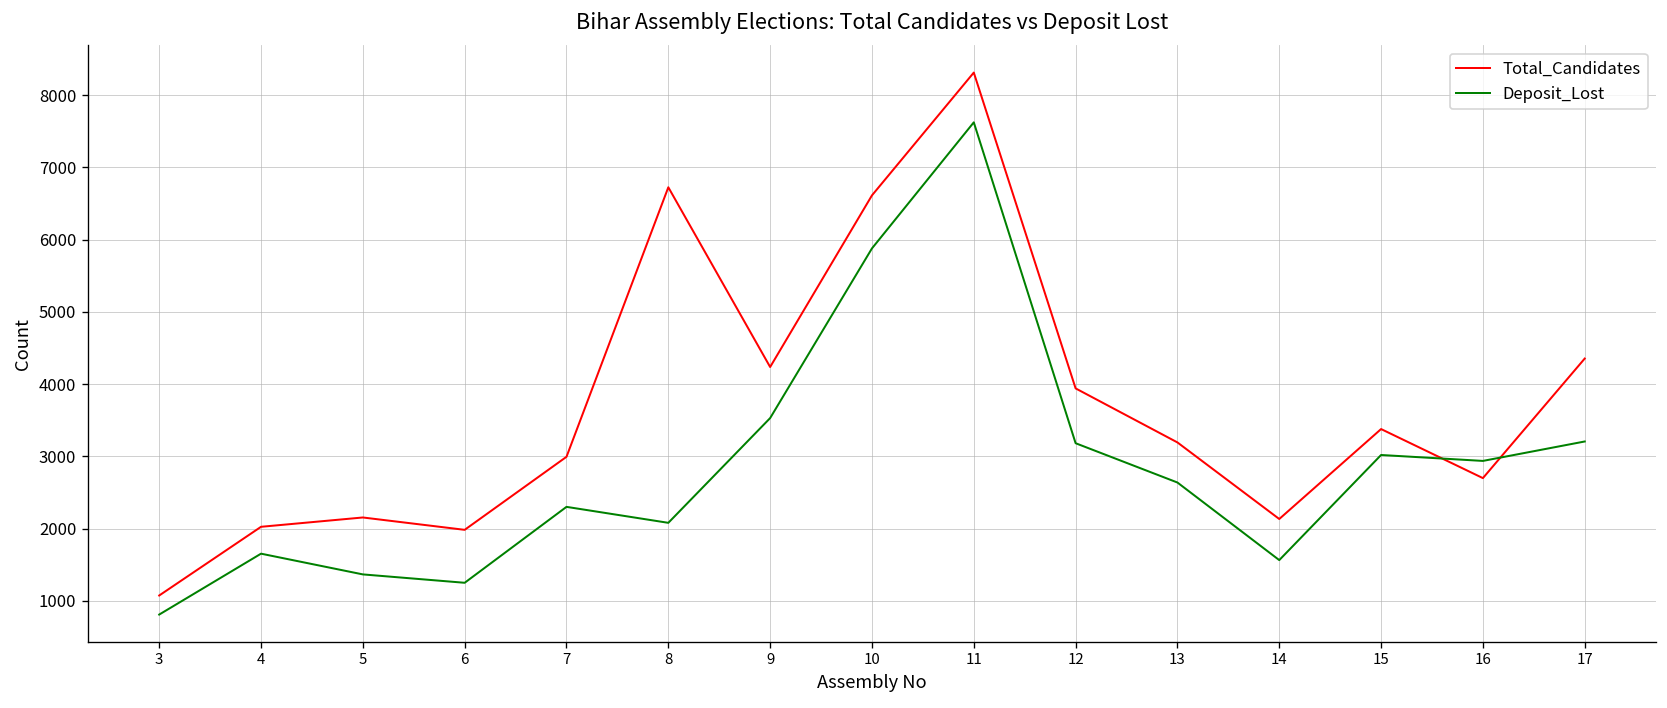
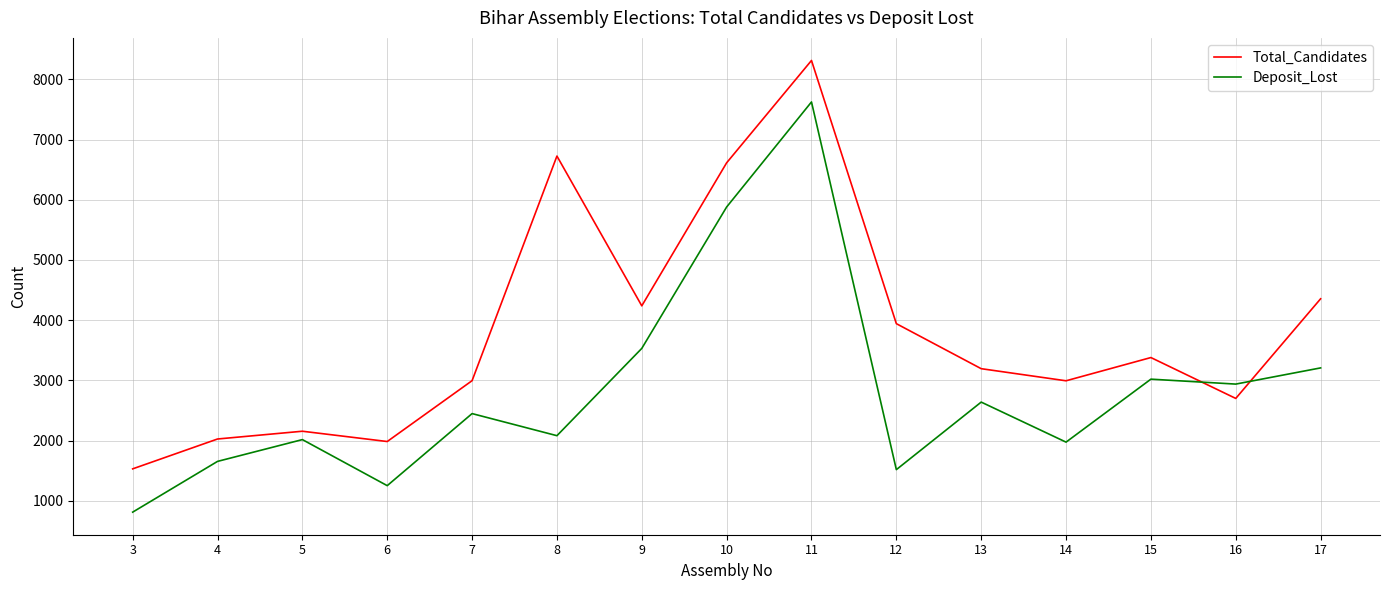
Total_Candidates, 3: 1100 -> 1500
Deposit_Lost, 5: 1400 -> 2000
Deposit_Lost, 7: 2300 -> 2400
Deposit_Lost, 12: 3200 -> 1500
Total_Candidates, 14: 2100 -> 3000
Deposit_Lost, 14: 1600 -> 2000
